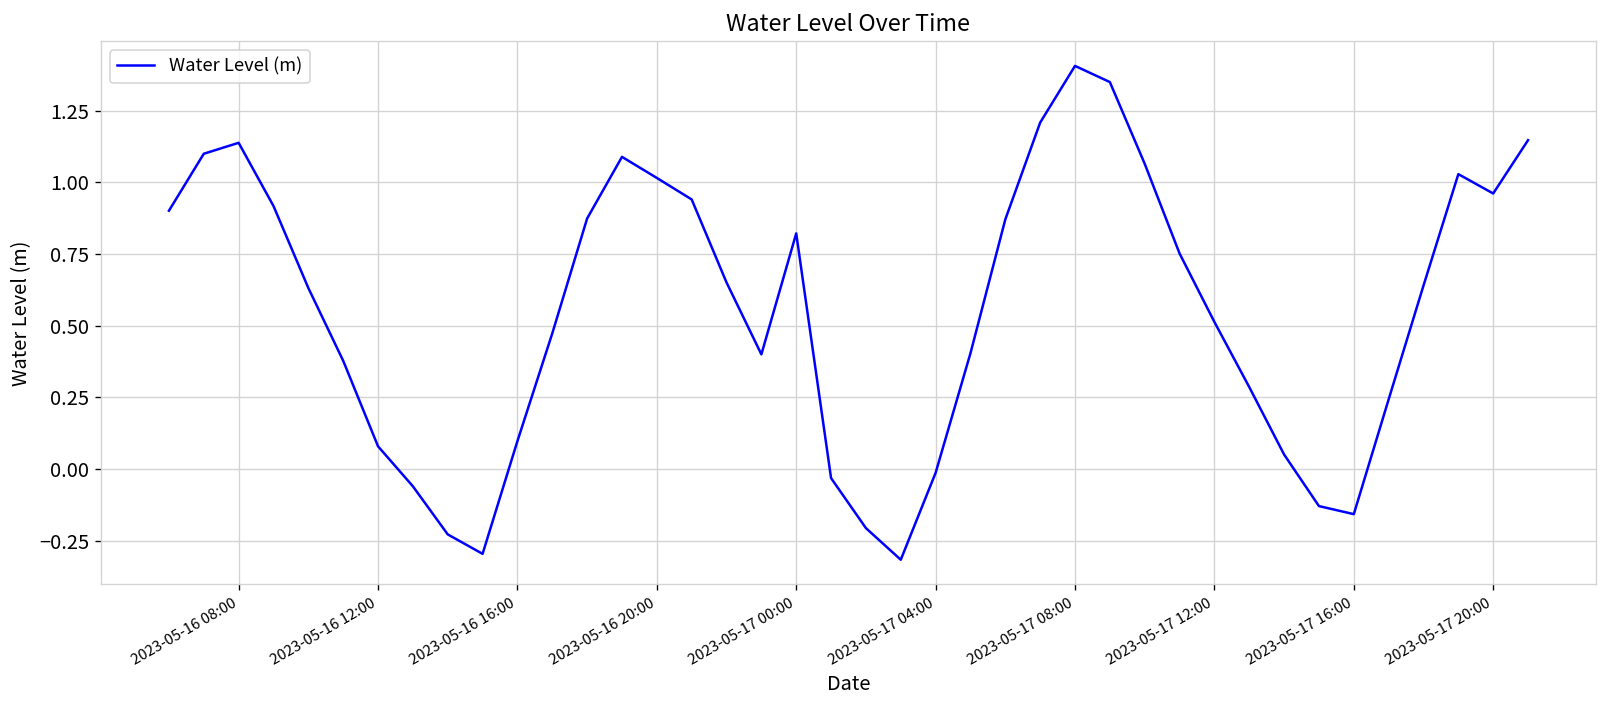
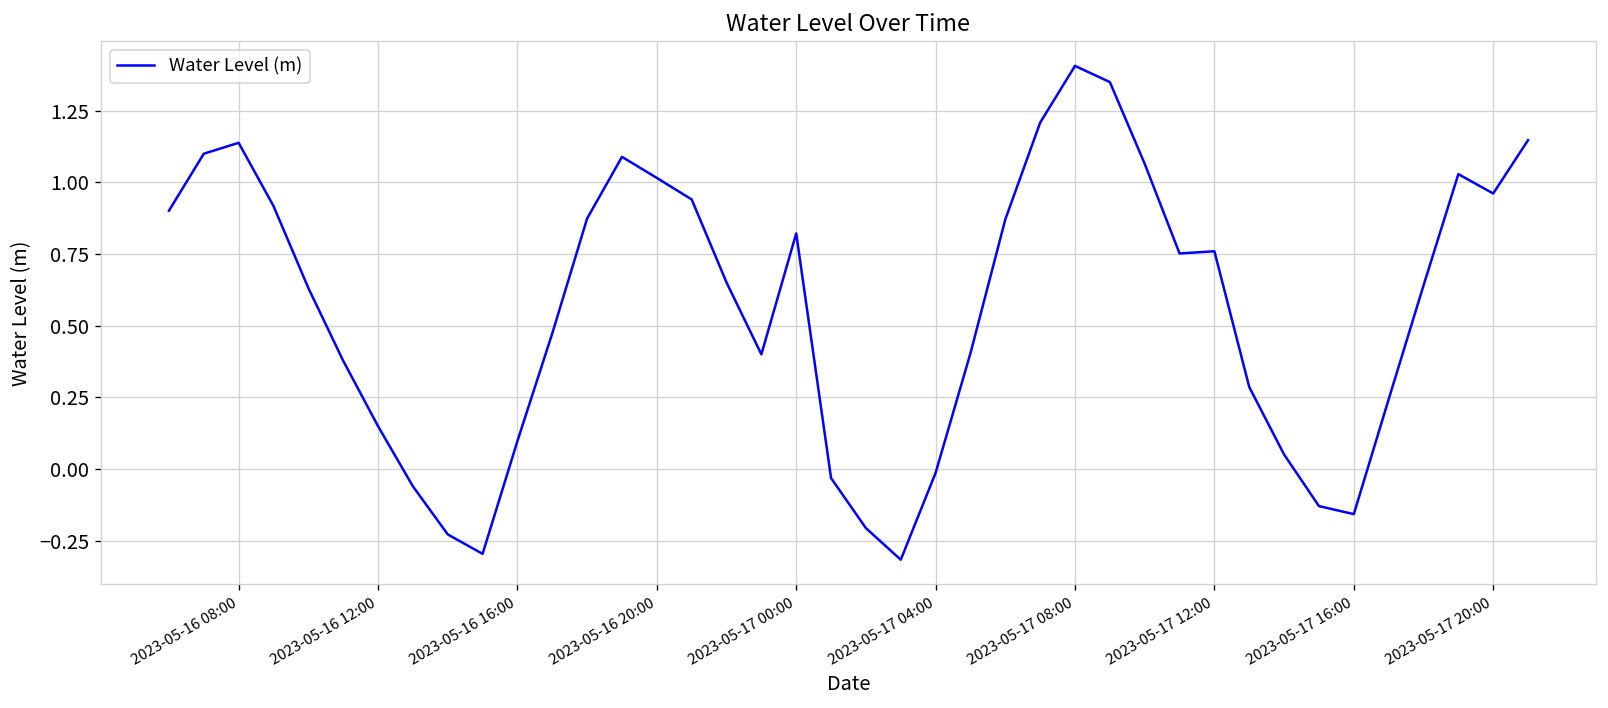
2023-05-16 12:00: 0.08 -> 0.15
2023-05-17 12:00: 0.51 -> 0.76
